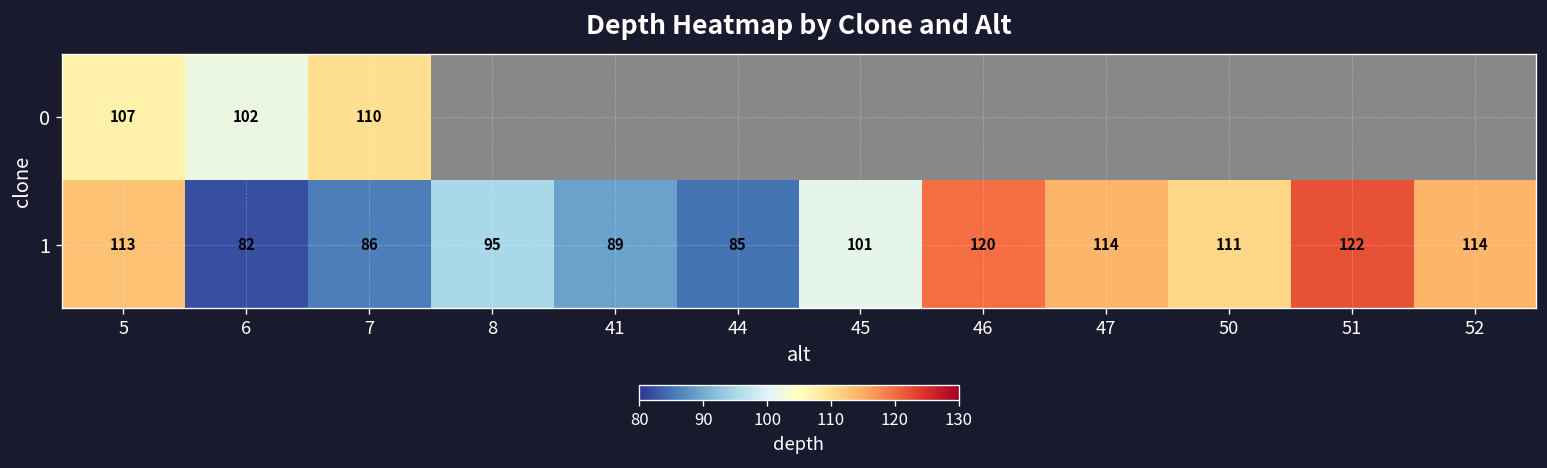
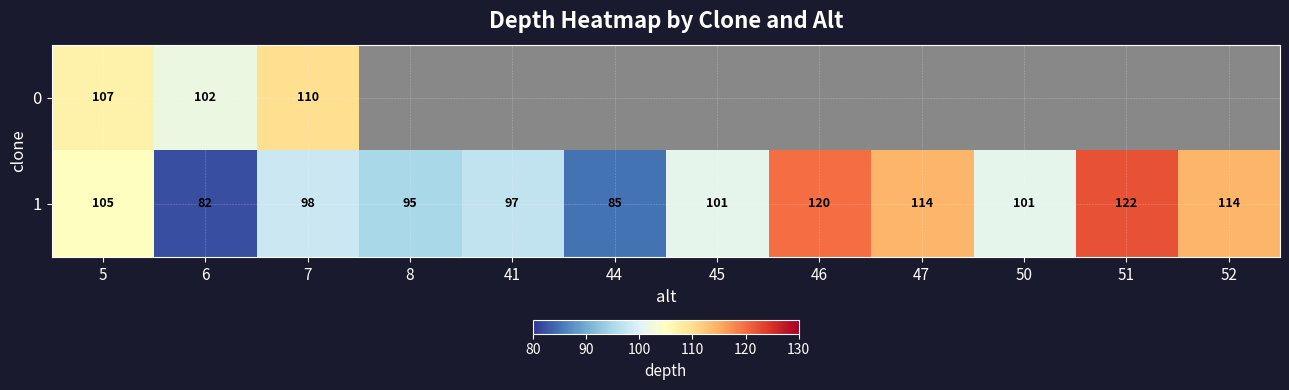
1, 5: 113 -> 105
1, 7: 86 -> 98
1, 41: 89 -> 97
1, 50: 111 -> 101
